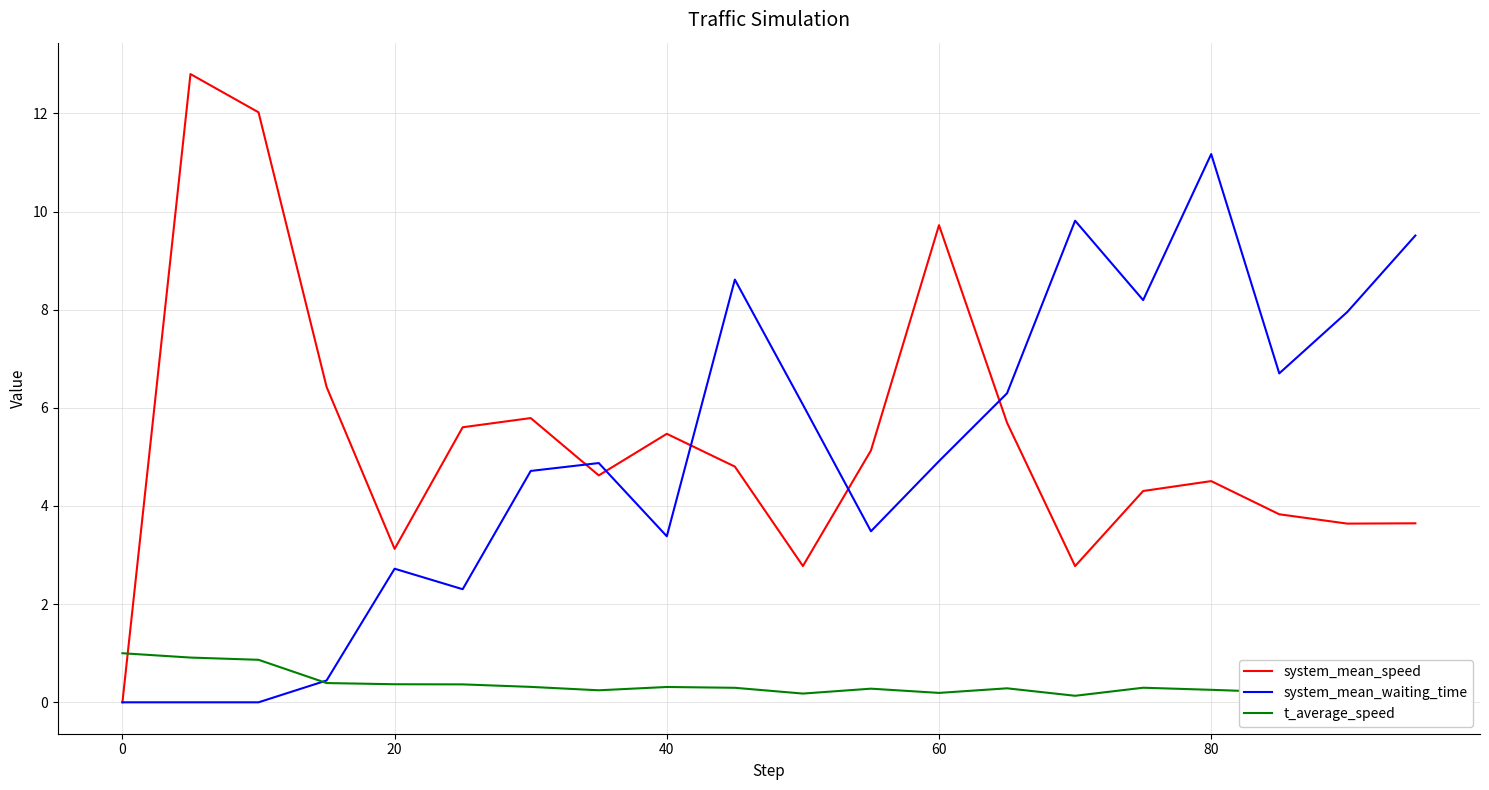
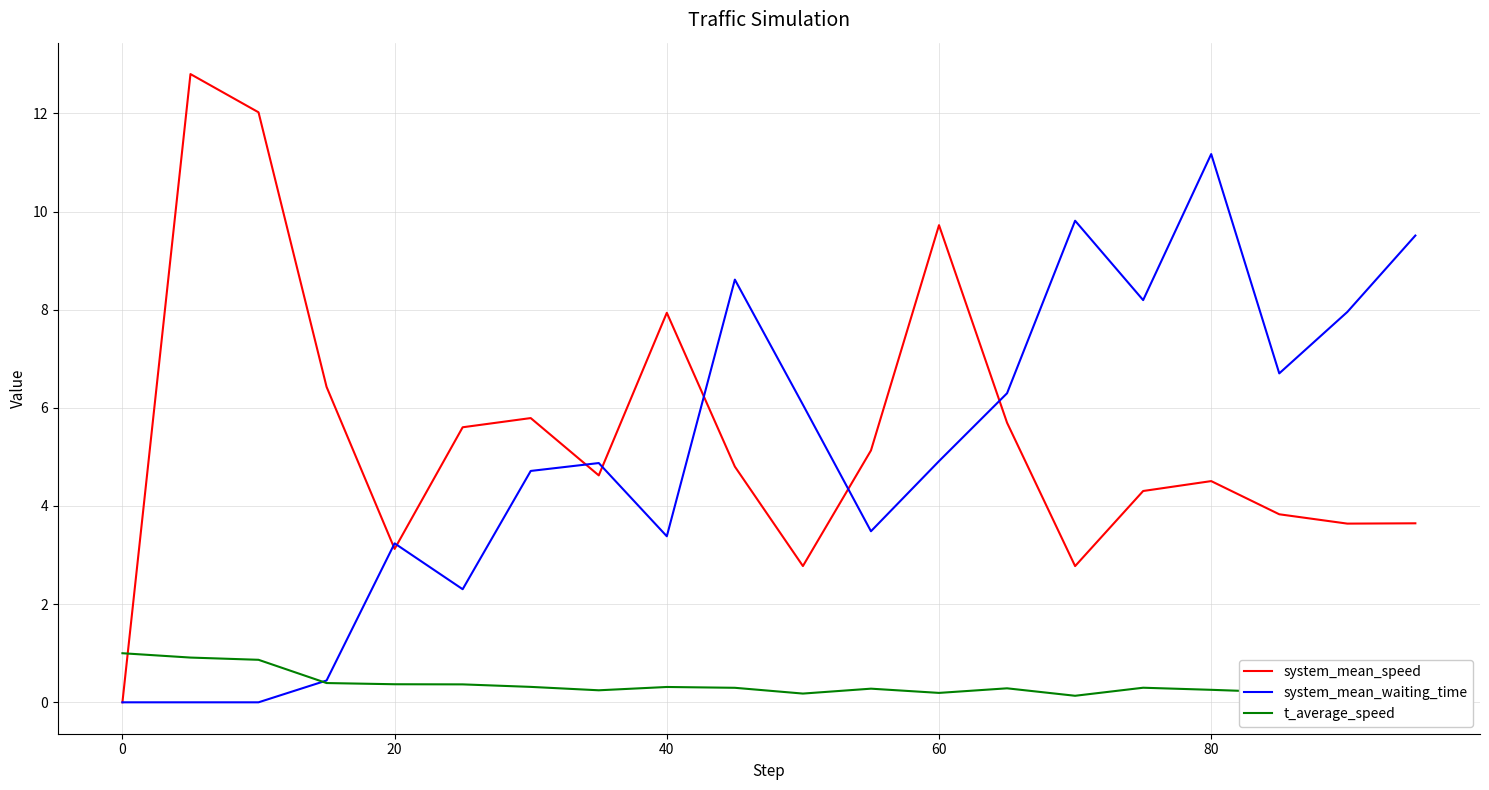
system_mean_waiting_time, 20: 2.7 -> 3.2
system_mean_speed, 40: 5.5 -> 7.9
